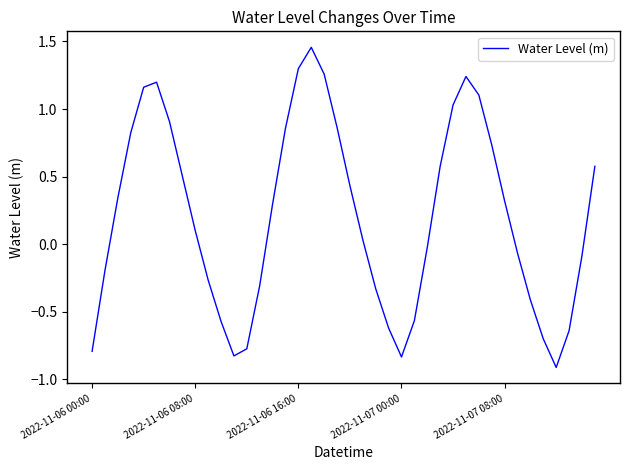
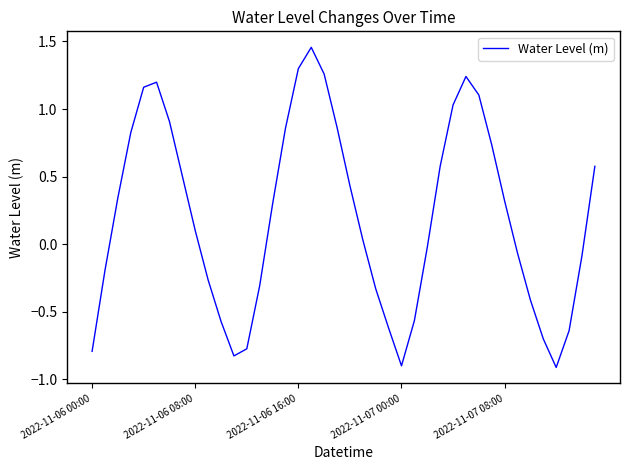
2022-11-07 00:00: -0.83 -> -0.90
